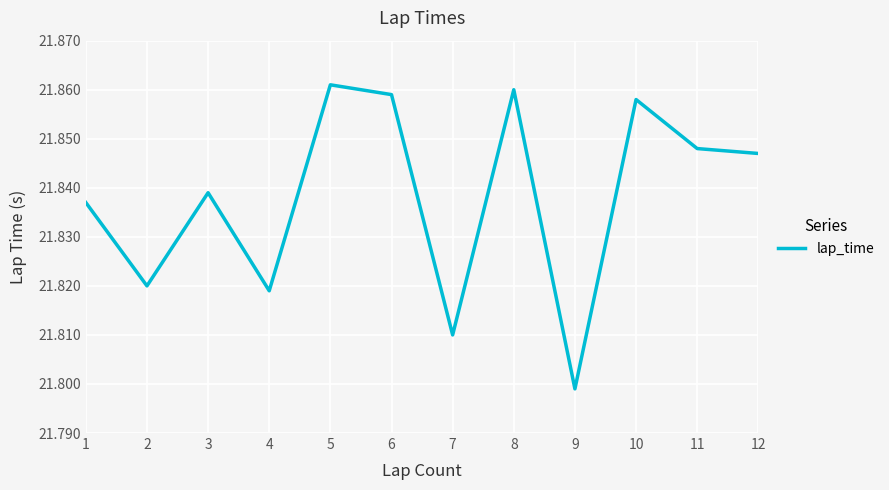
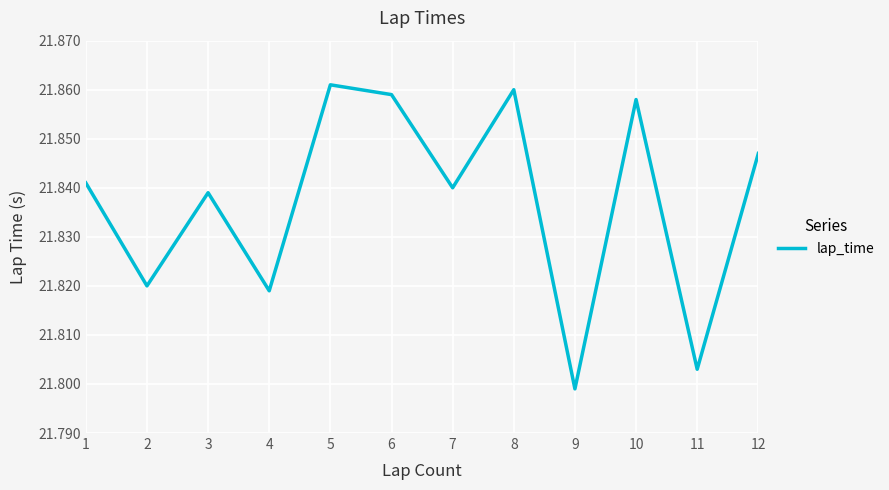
1: 21.837 -> 21.841
7: 21.81 -> 21.84
11: 21.848 -> 21.803
